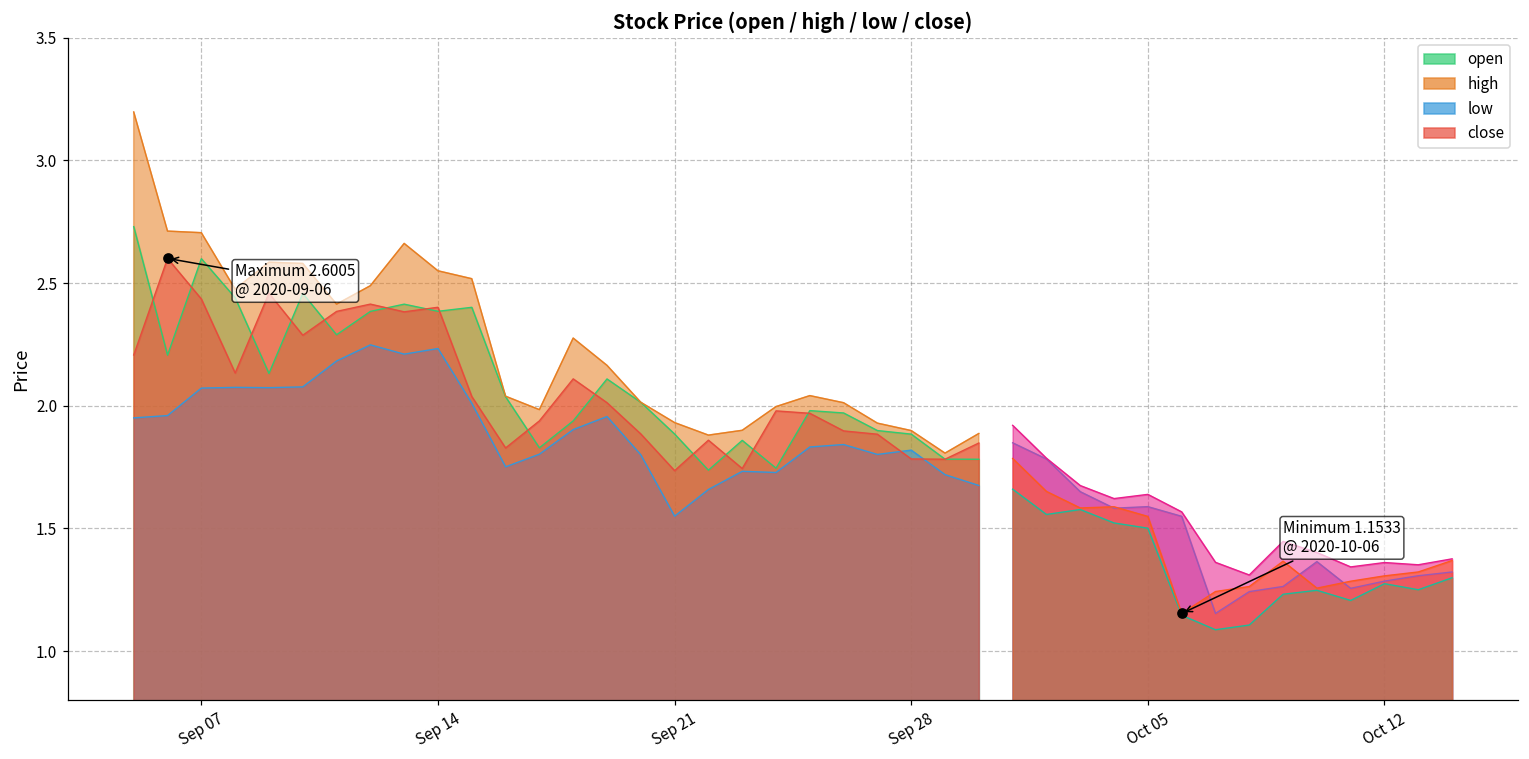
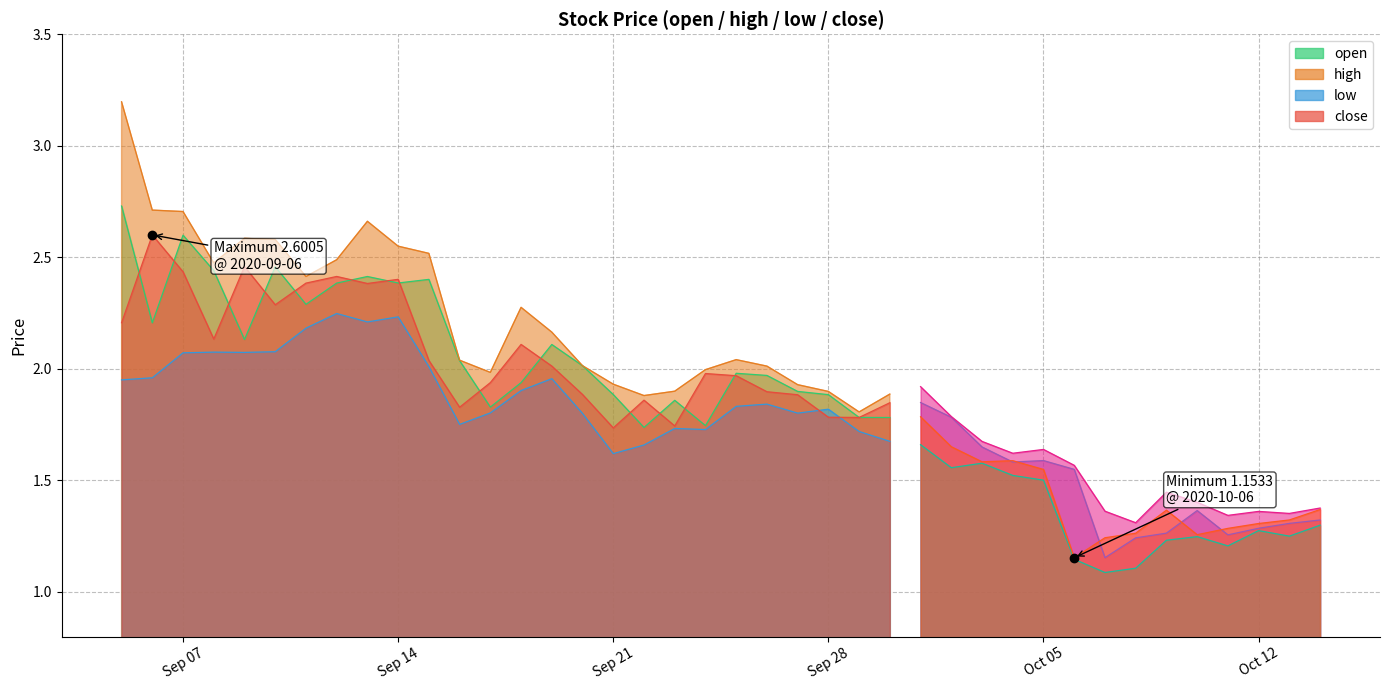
low, Sep 21: 1.55 -> 1.62
